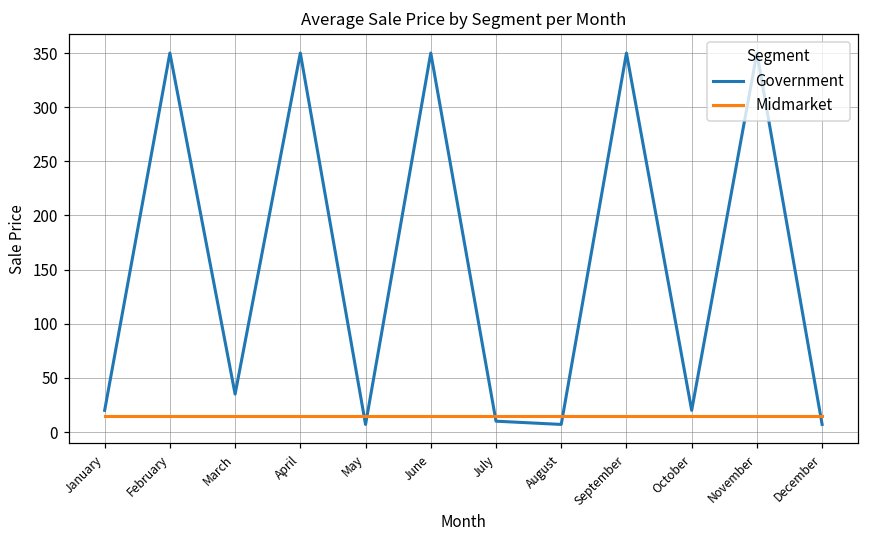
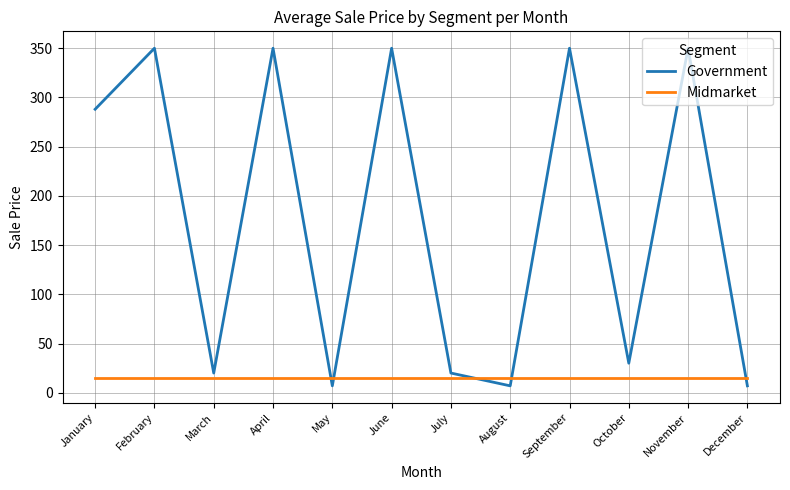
Government, January: 20 -> 290
Government, March: 40 -> 20
Government, July: 10 -> 20
Government, October: 20 -> 30
